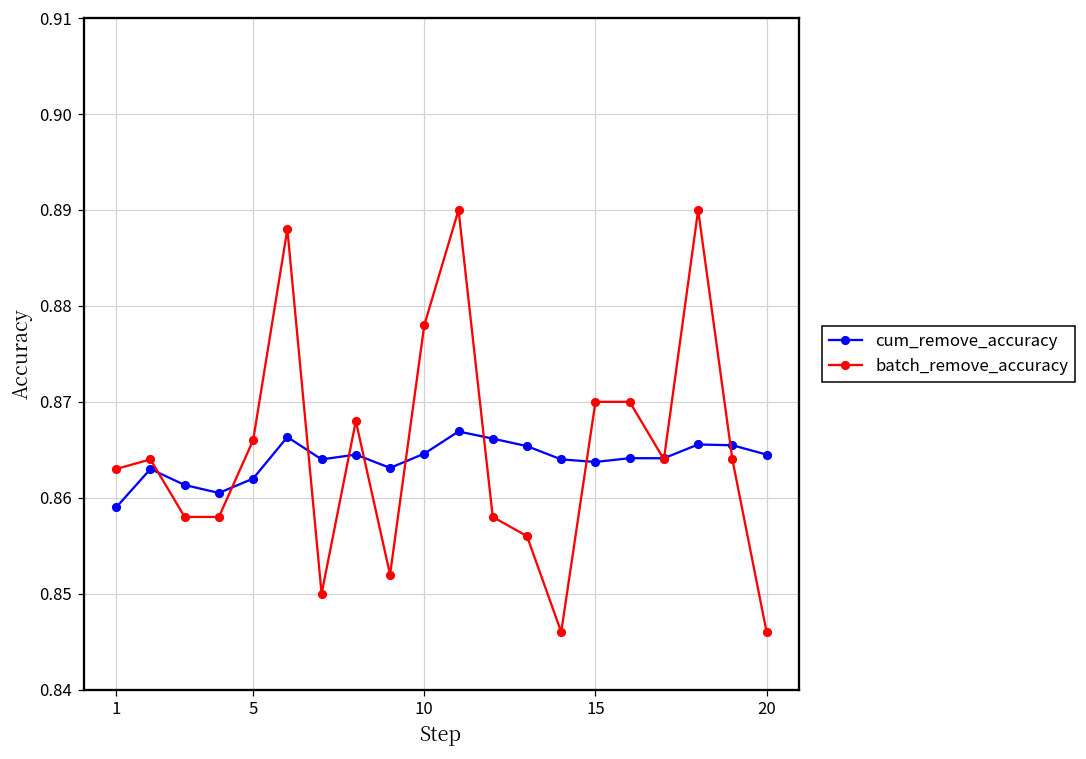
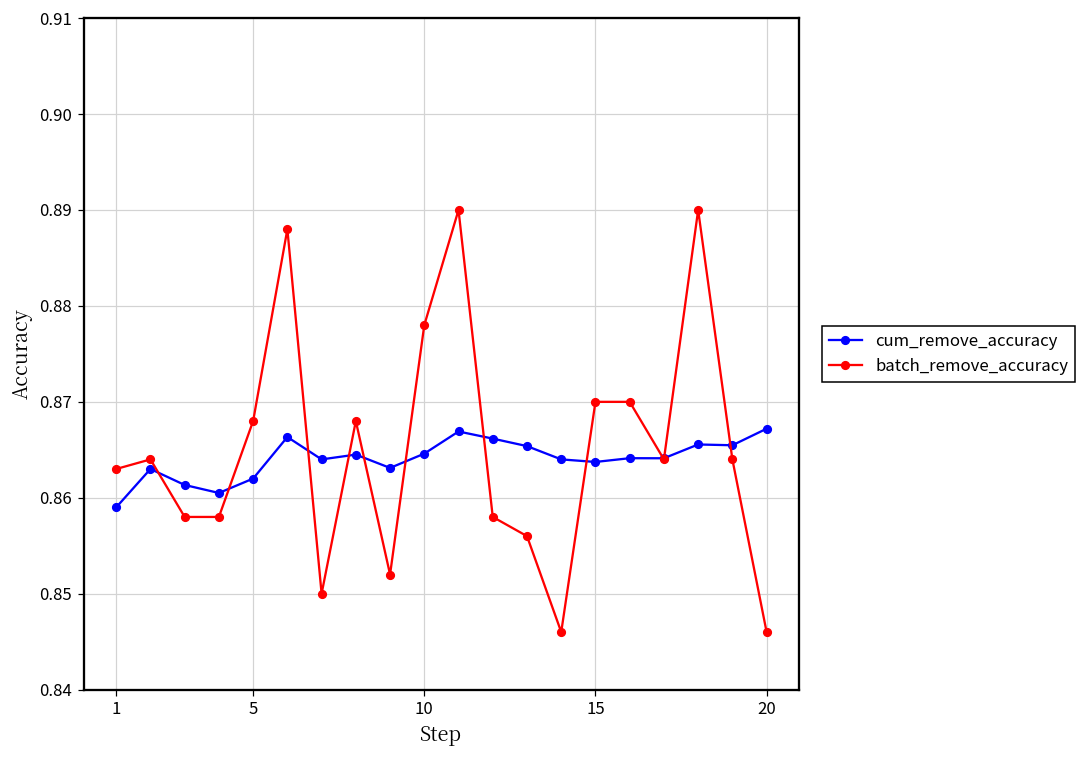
batch_remove_accuracy, 5: 0.866 -> 0.868
cum_remove_accuracy, 20: 0.865 -> 0.867
